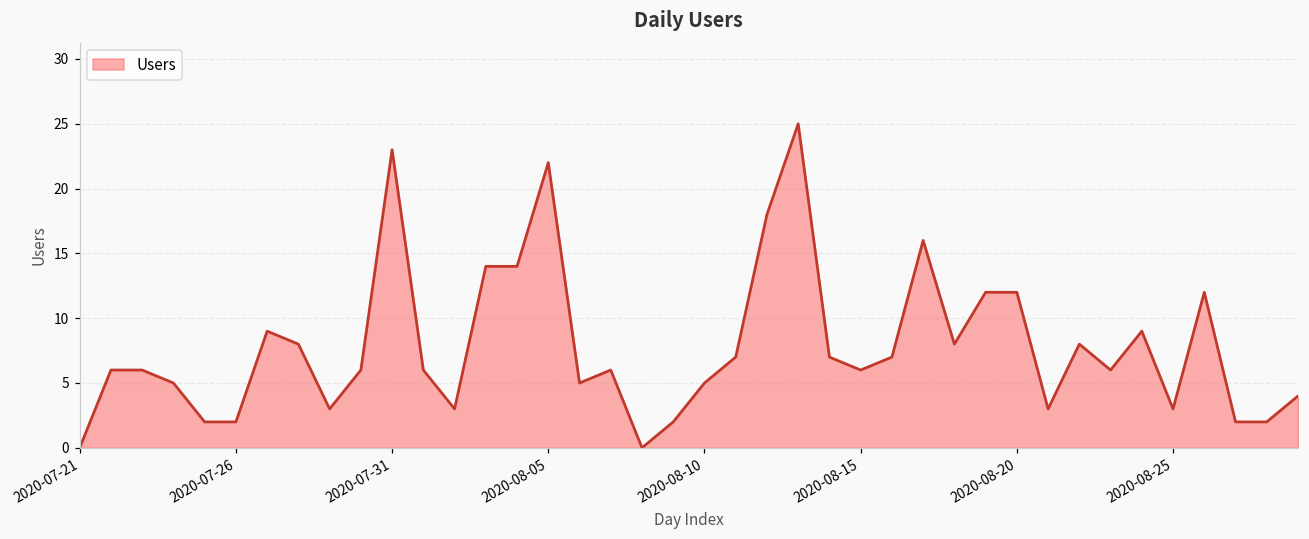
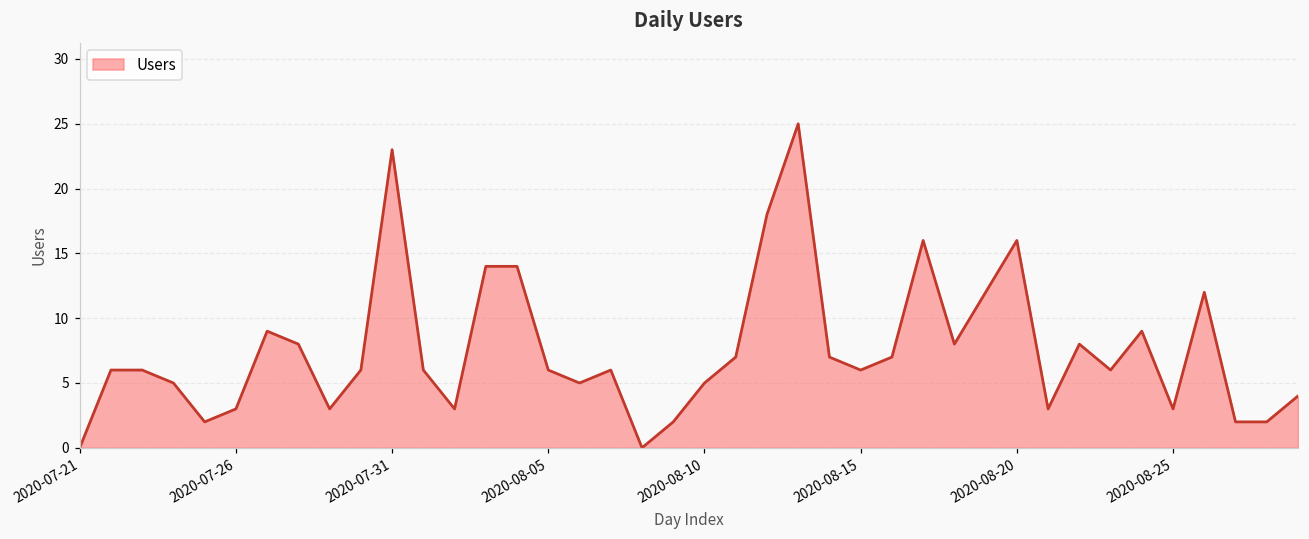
2020-07-26: 2 -> 3
2020-08-05: 22 -> 6
2020-08-20: 12 -> 16
